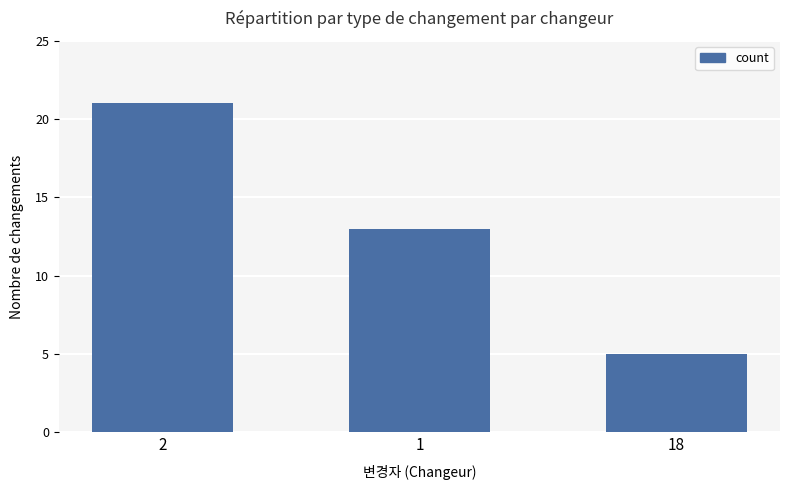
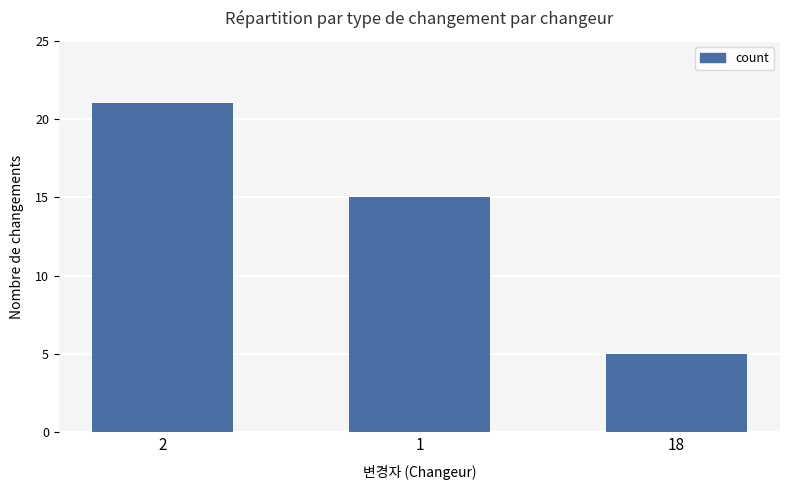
1: 13 -> 15
